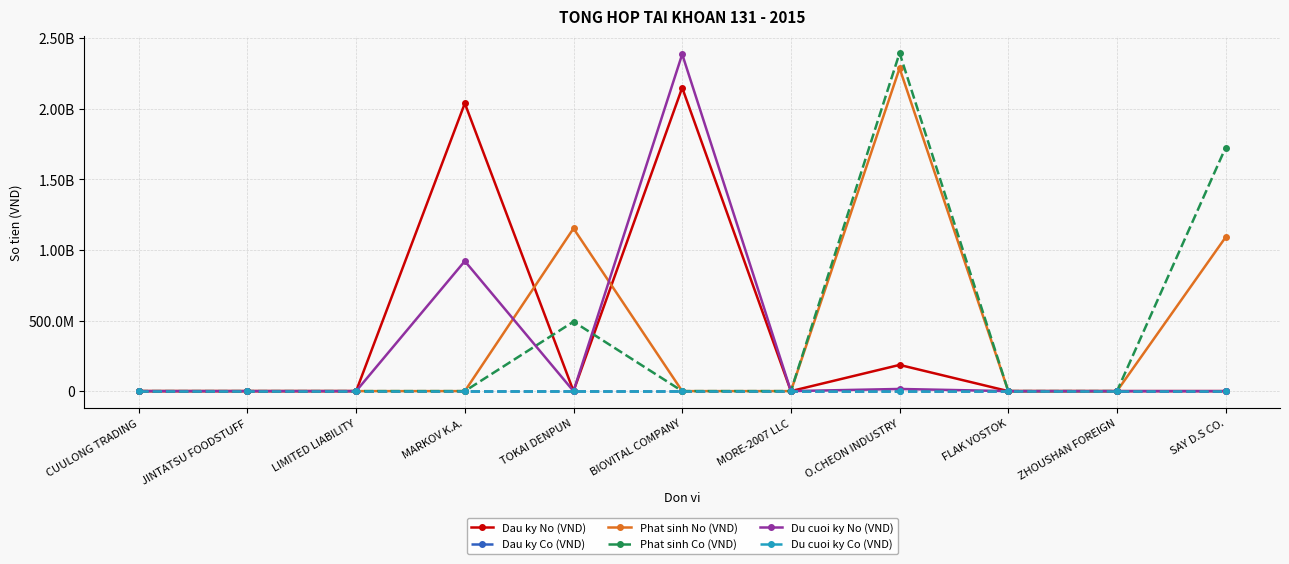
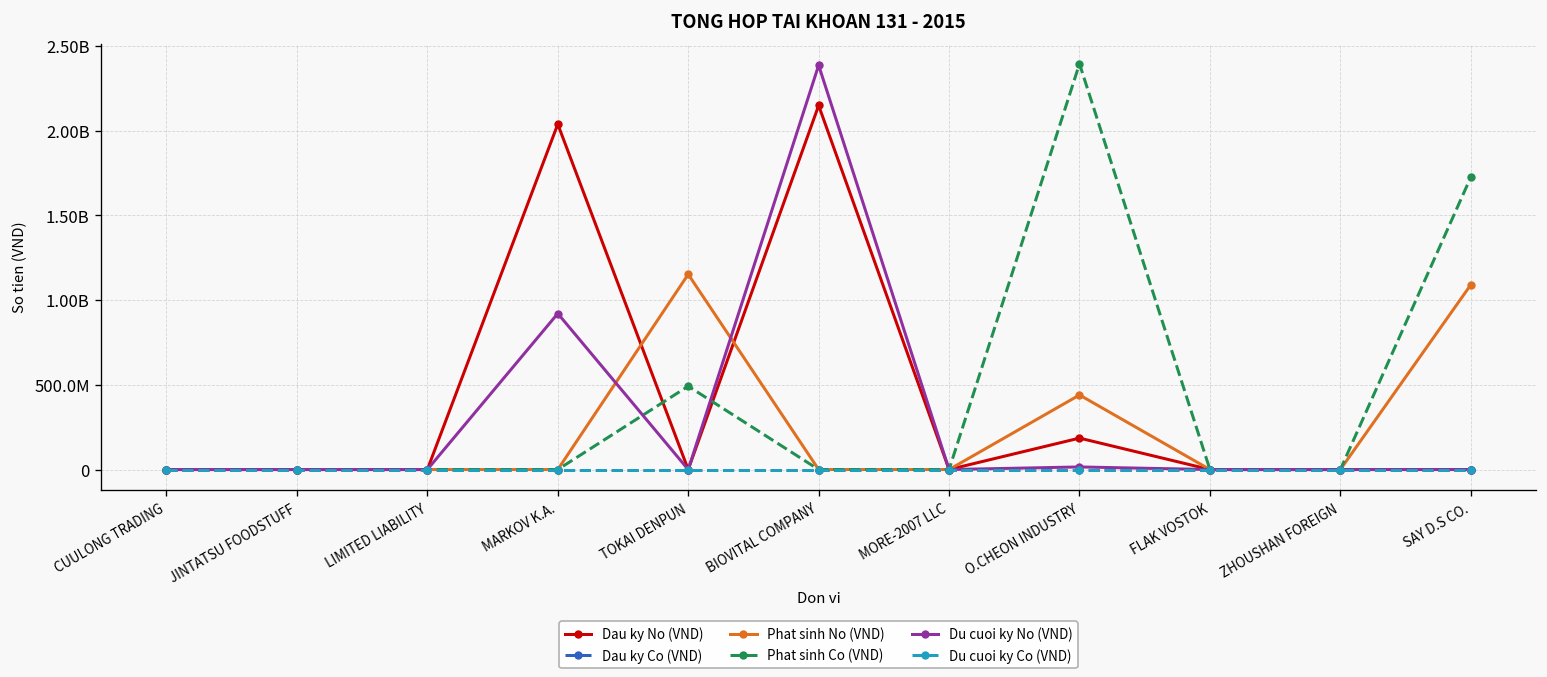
Phat sinh No (VND), O.CHEON INDUSTRY: 2290000000 -> 440000000
